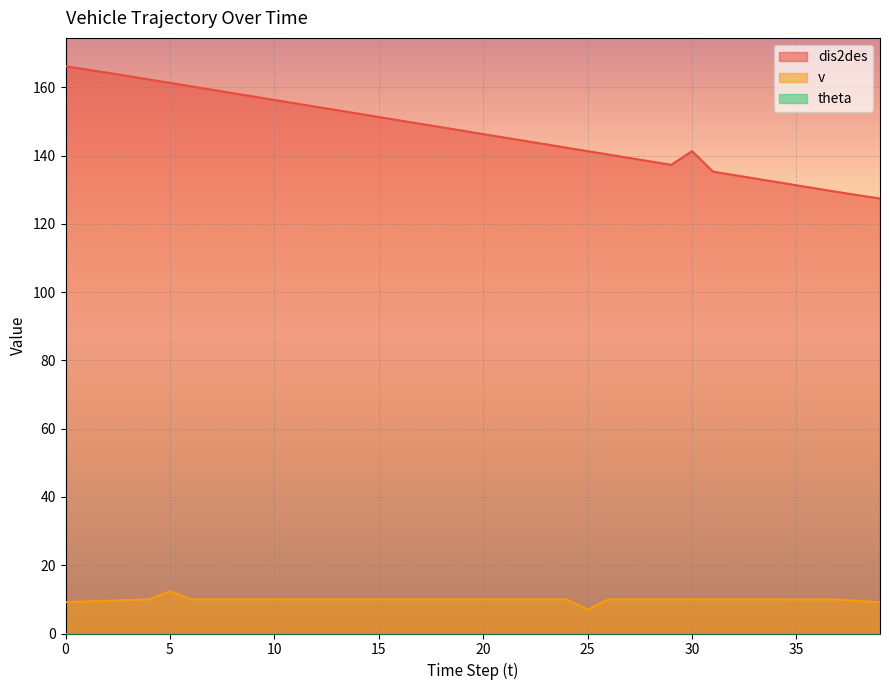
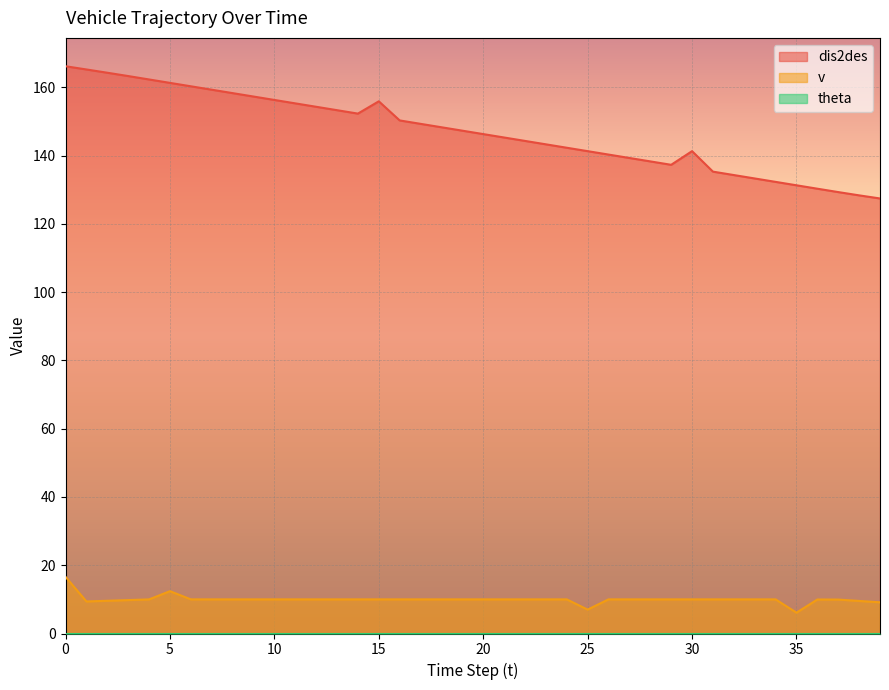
v, 0: 9 -> 17
dis2des, 15: 151 -> 156
v, 35: 10 -> 6
